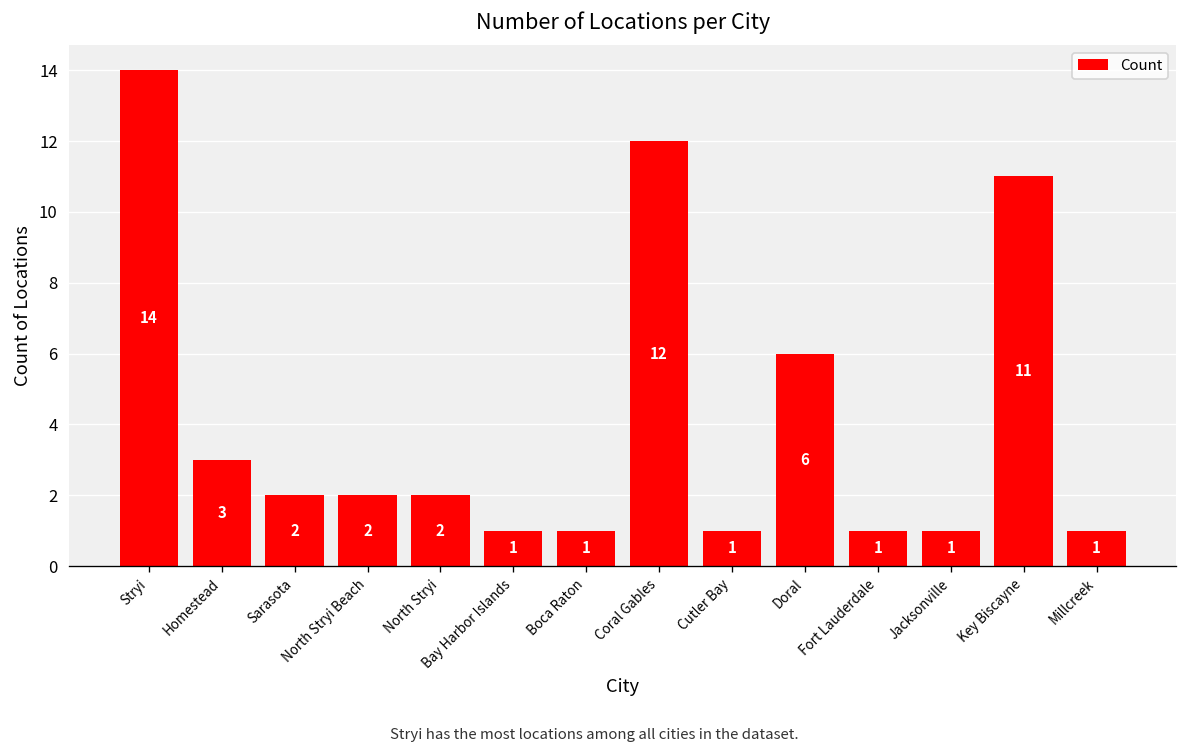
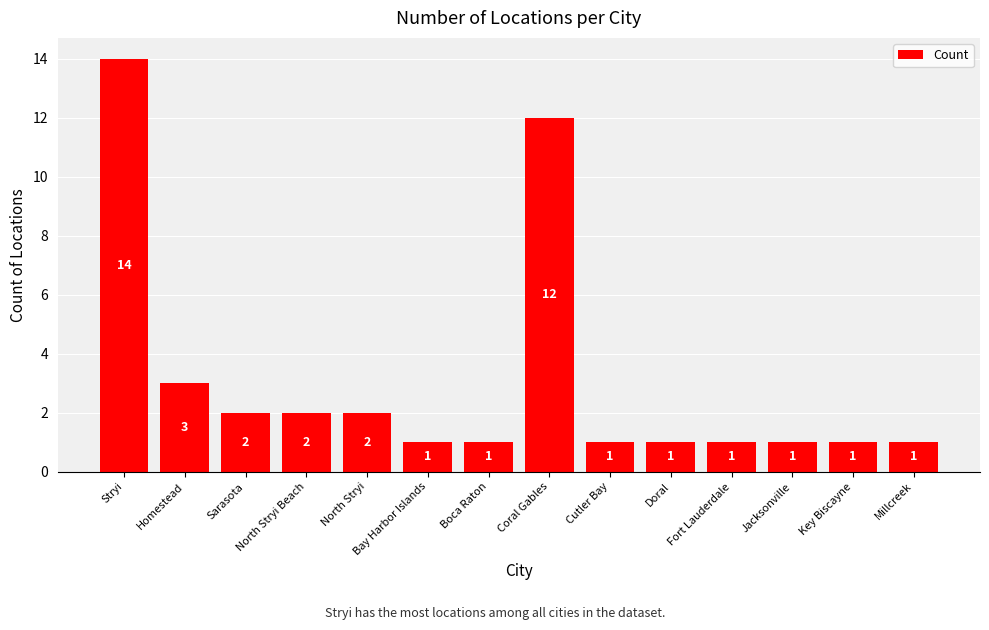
Doral: 6 -> 1
Key Biscayne: 11 -> 1
